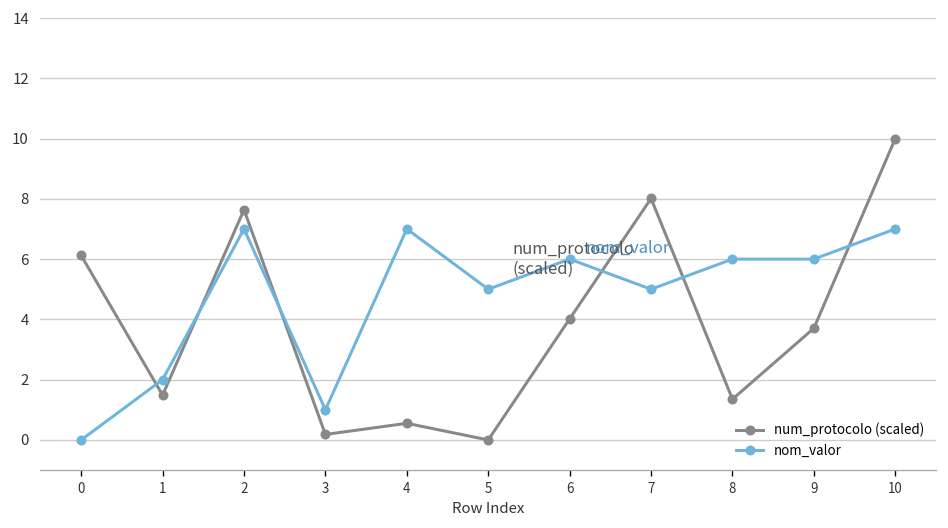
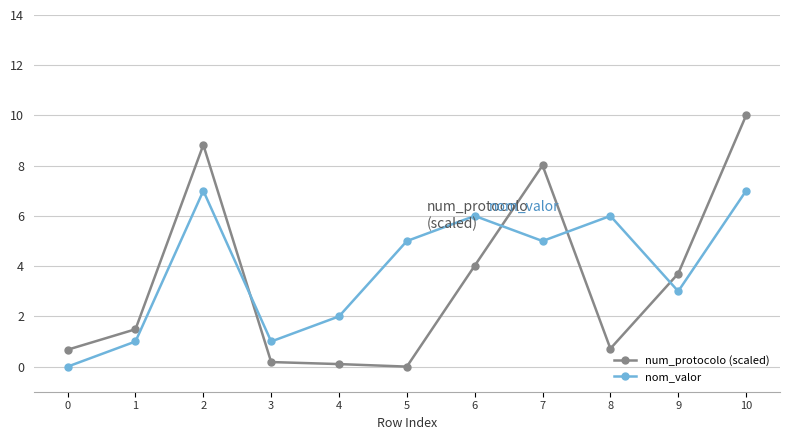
num_protocolo (scaled), 0: 6.1 -> 0.7
nom_valor, 1: 2 -> 1
num_protocolo (scaled), 2: 7.6 -> 8.8
num_protocolo (scaled), 4: 0.6 -> 0.1
nom_valor, 4: 7 -> 2
num_protocolo (scaled), 8: 1.4 -> 0.7
nom_valor, 9: 6 -> 3
